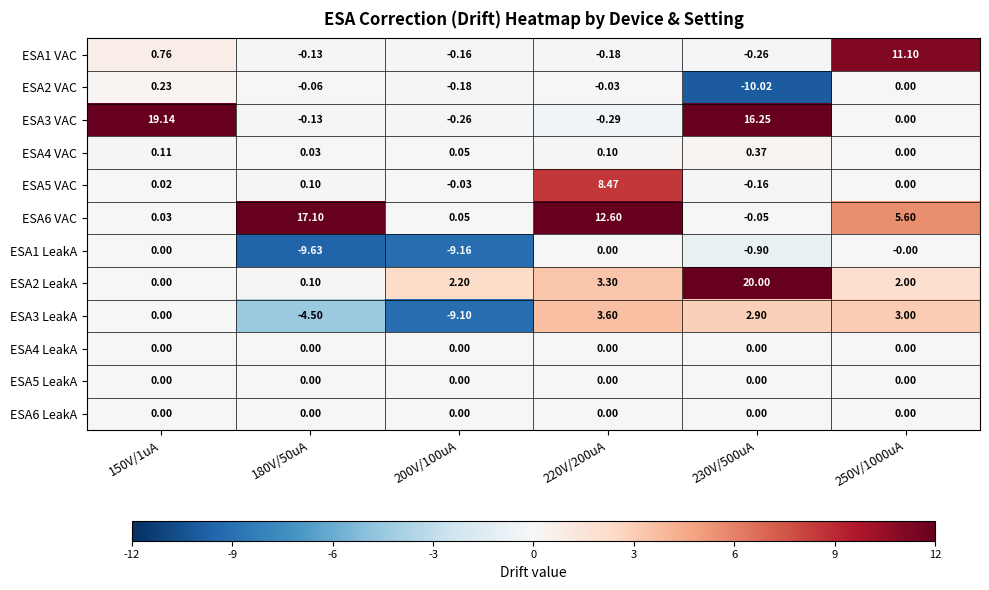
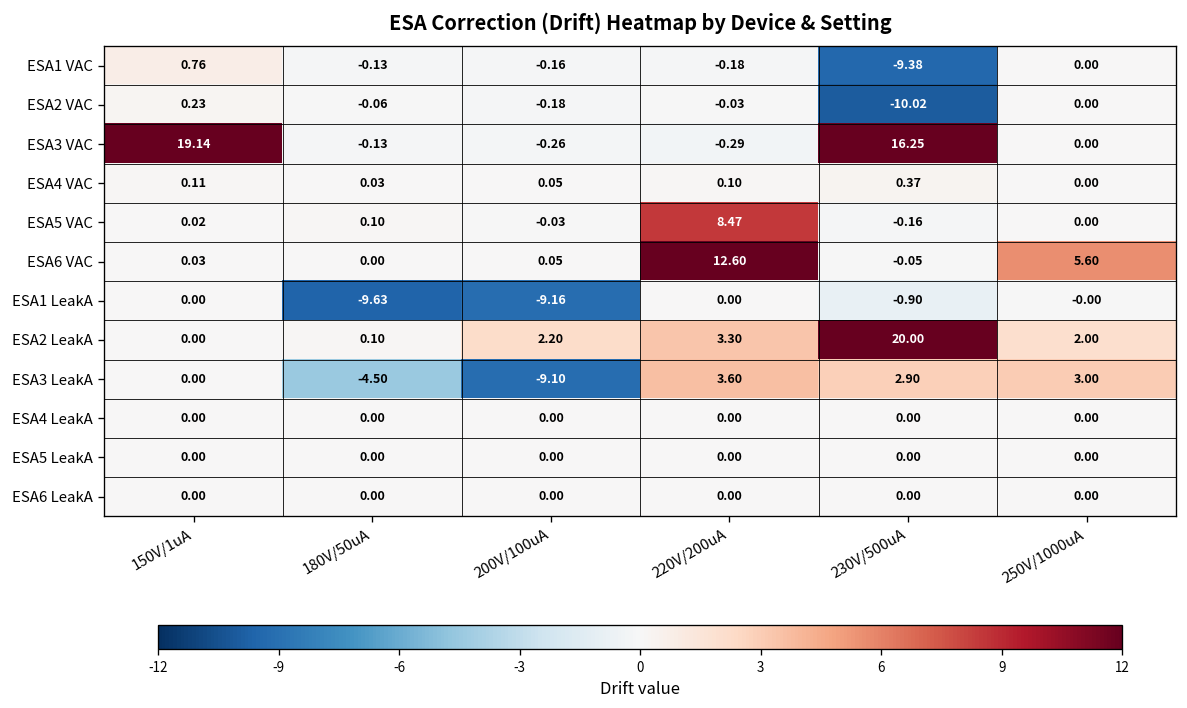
ESA1 VAC, 230V/500uA: -0.26 -> -9.38
ESA1 VAC, 250V/1000uA: 11.10 -> 0.00
ESA6 VAC, 180V/50uA: 17.10 -> 0.00
